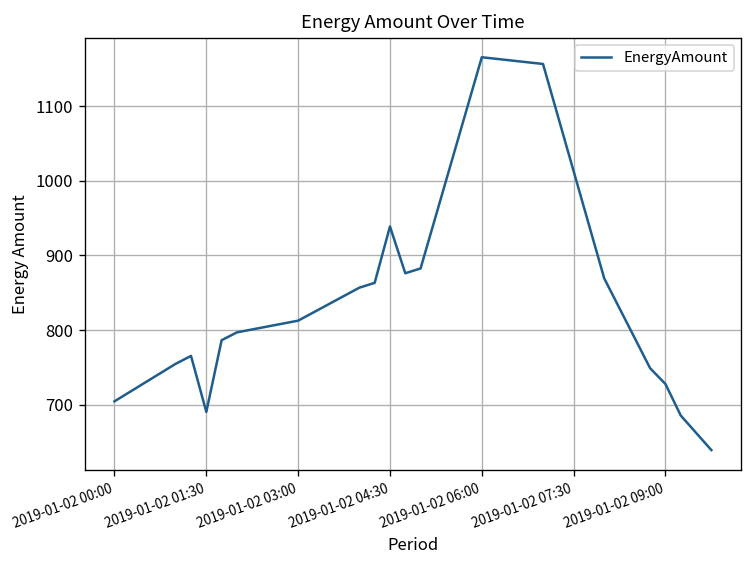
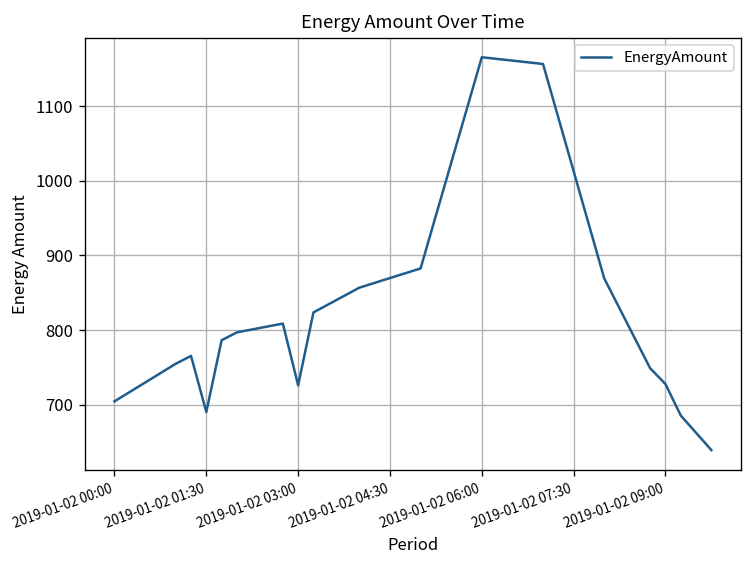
2019-01-02 03:00: 810 -> 730
2019-01-02 04:30: 940 -> 870
